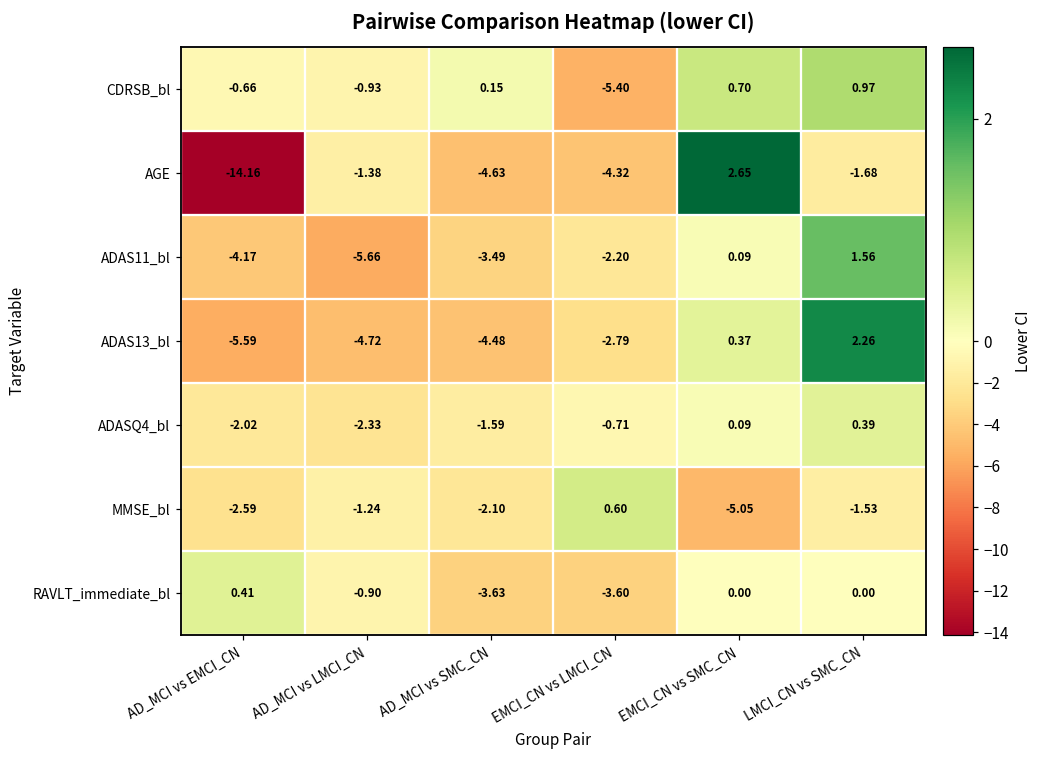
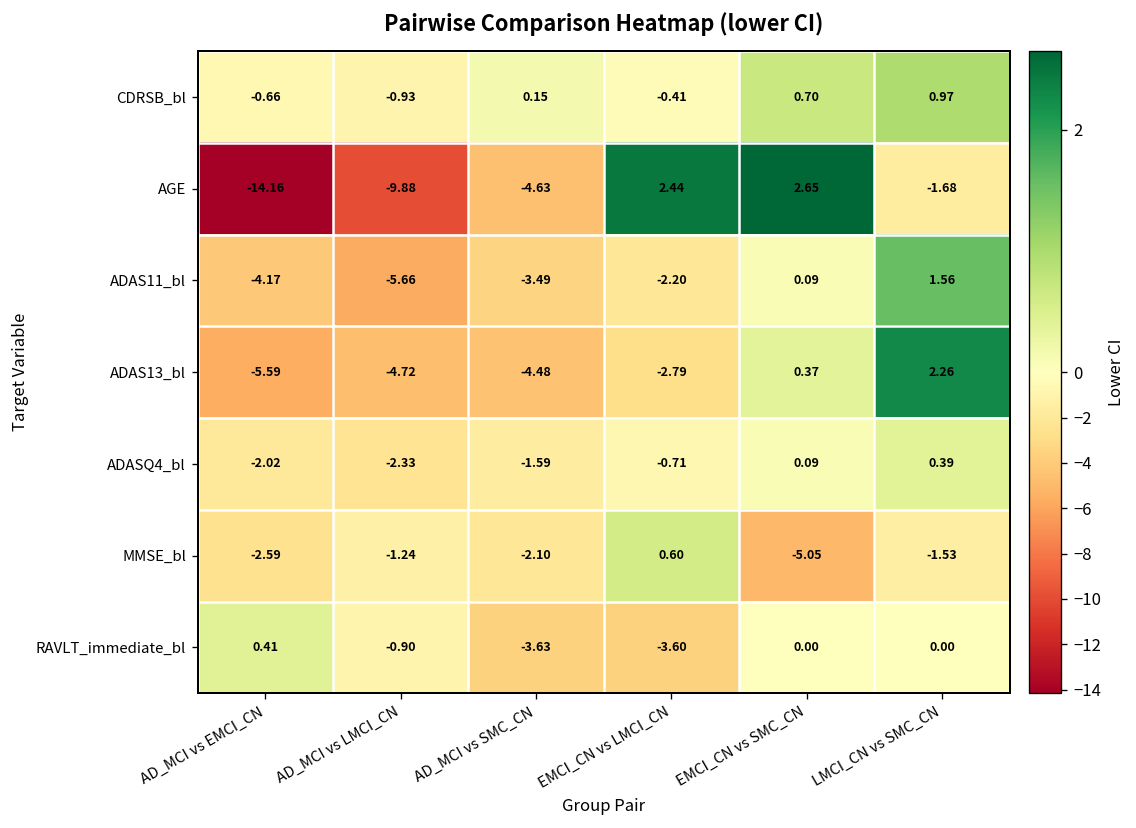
CDRSB_bl, EMCI_CN vs LMCI_CN: -5.40 -> -0.41
AGE, AD_MCI vs LMCI_CN: -1.38 -> -9.88
AGE, EMCI_CN vs LMCI_CN: -4.32 -> 2.44
